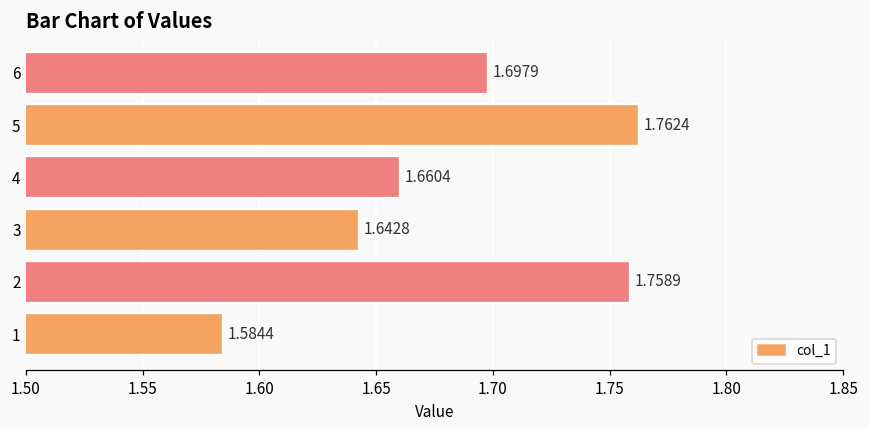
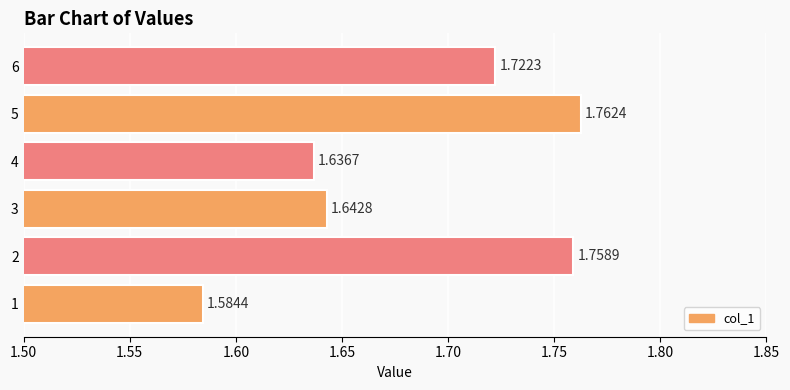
6: 1.6979 -> 1.7223
4: 1.6604 -> 1.6367
